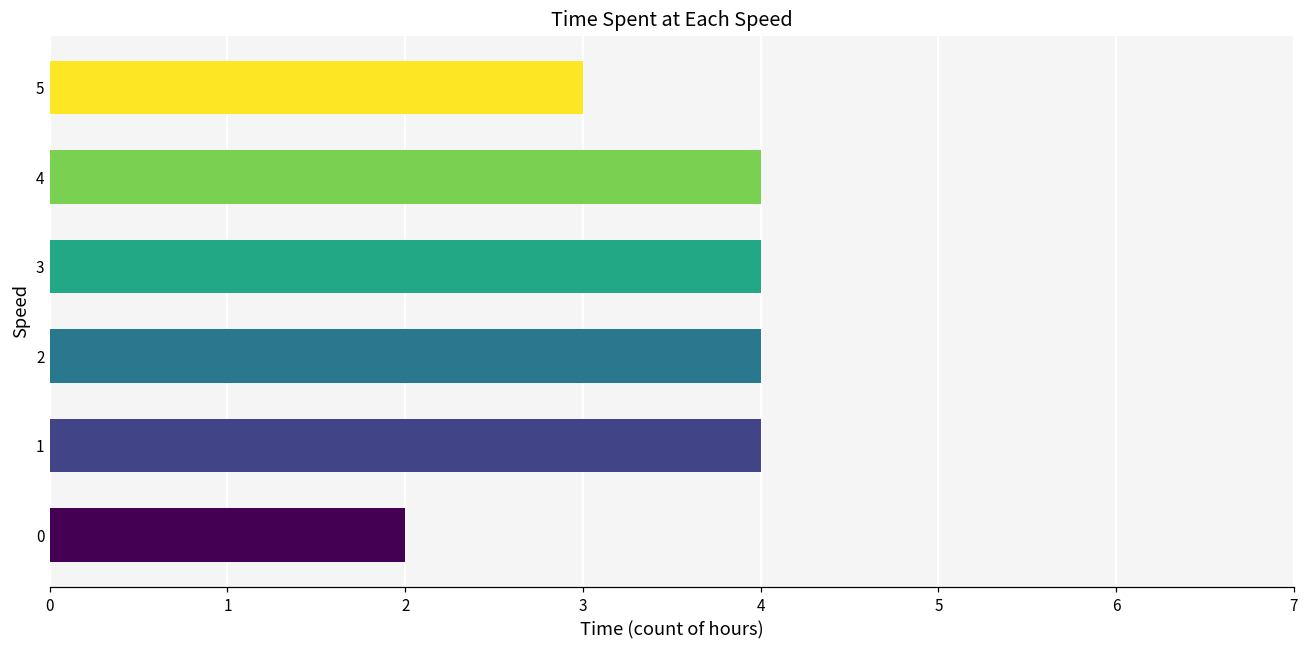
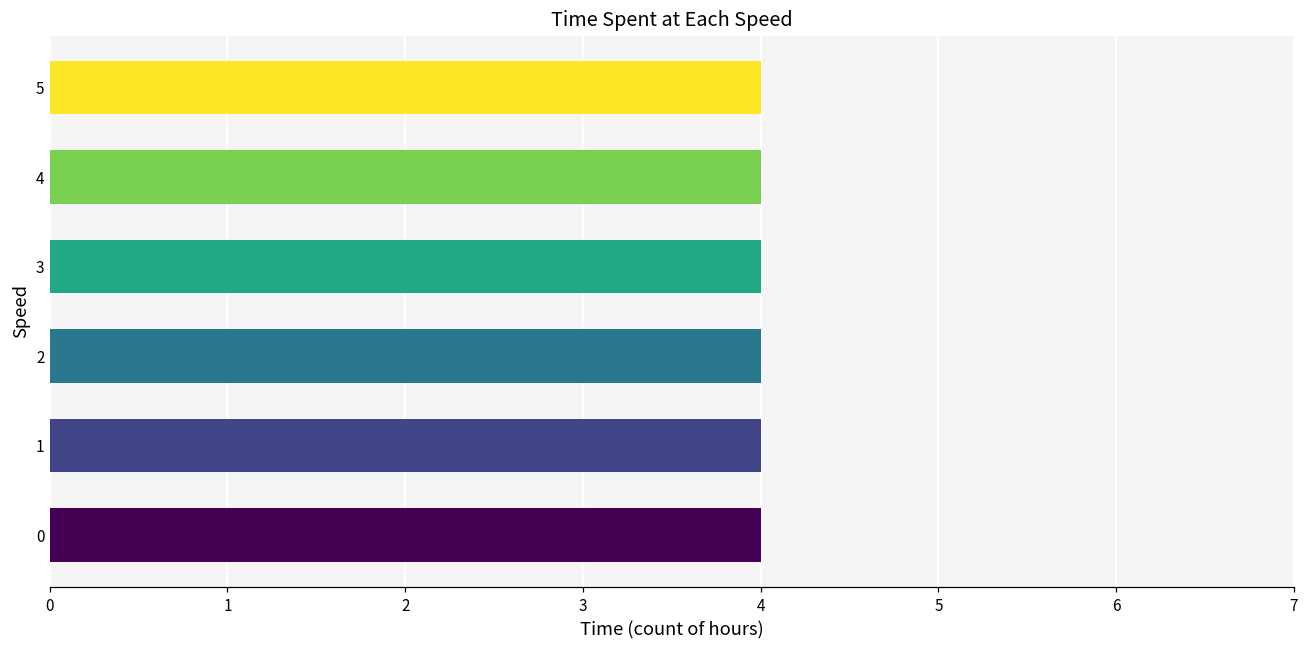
5: 3 -> 4
0: 2 -> 4
